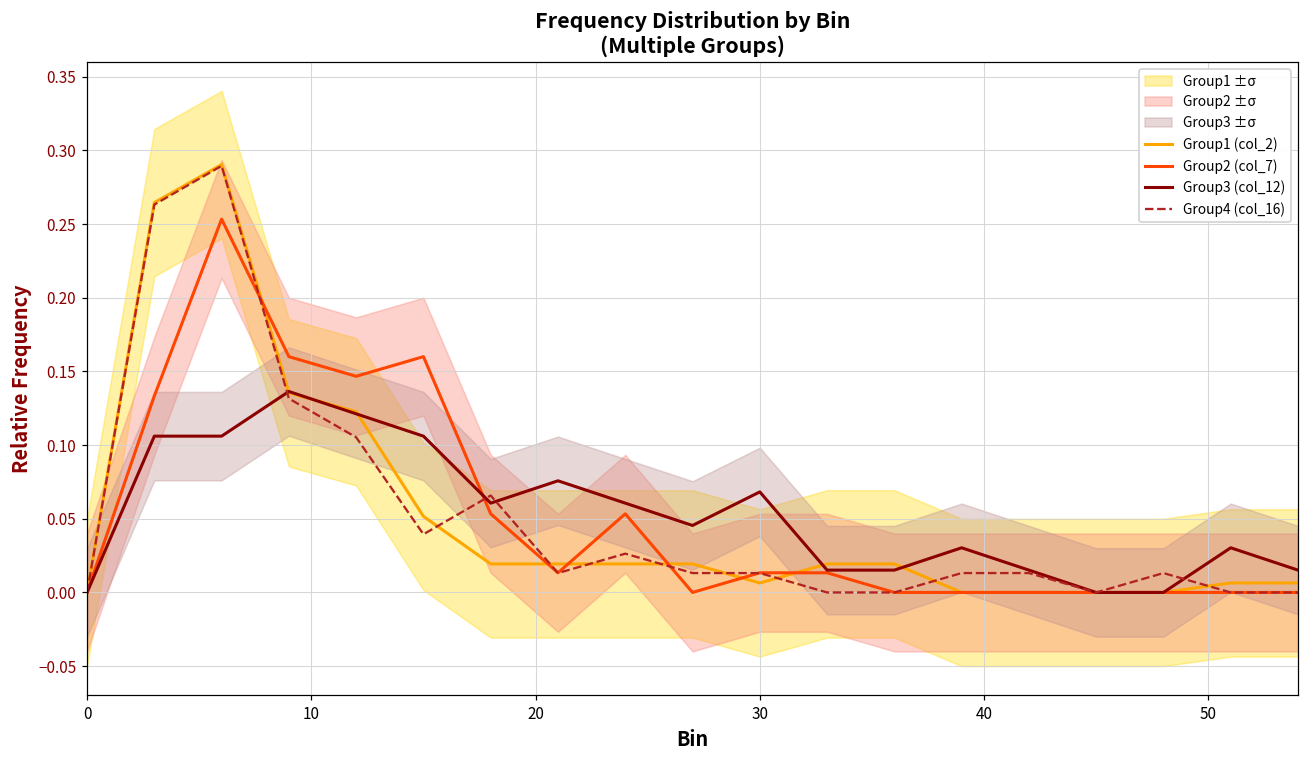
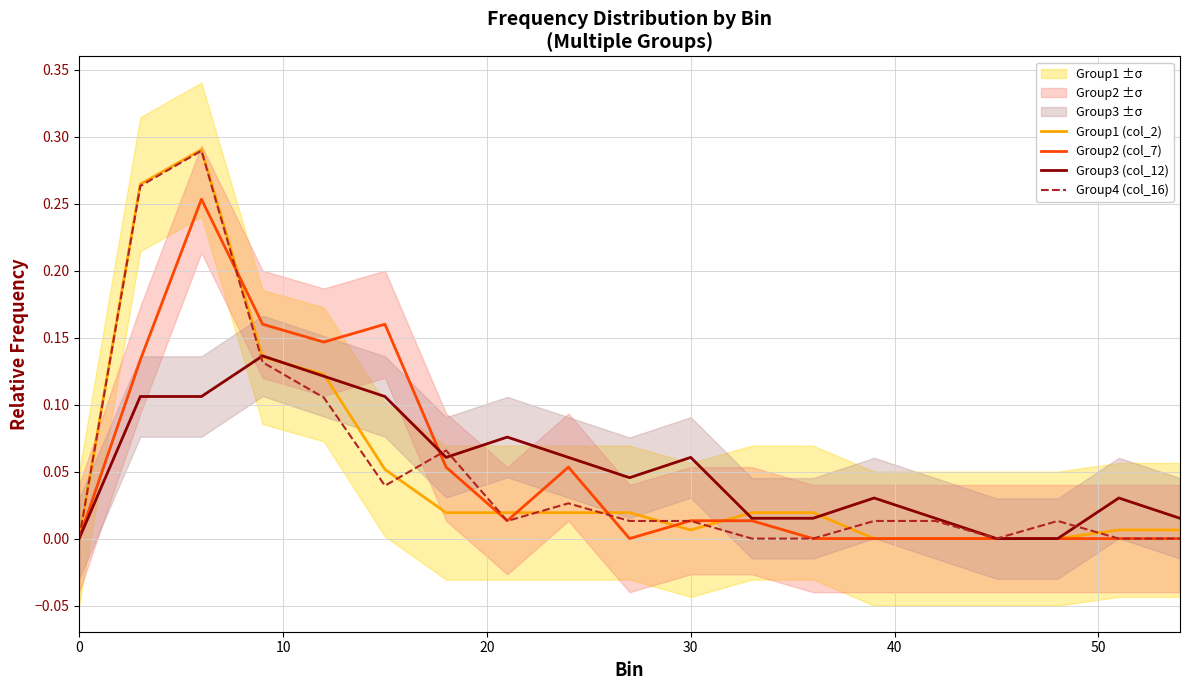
Group3 (col_12), 30: 0.068 -> 0.061
